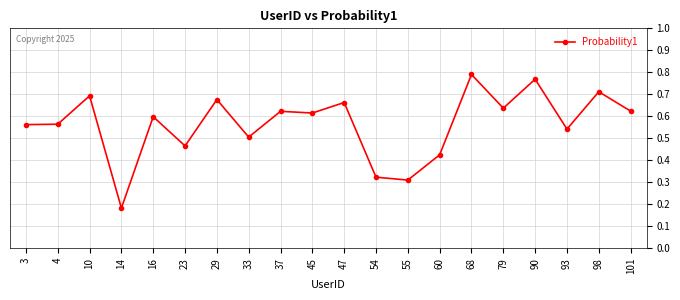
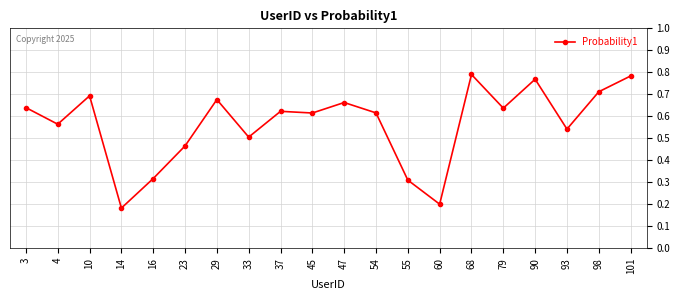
3: 0.56 -> 0.64
16: 0.60 -> 0.32
54: 0.32 -> 0.62
60: 0.42 -> 0.20
101: 0.62 -> 0.78
